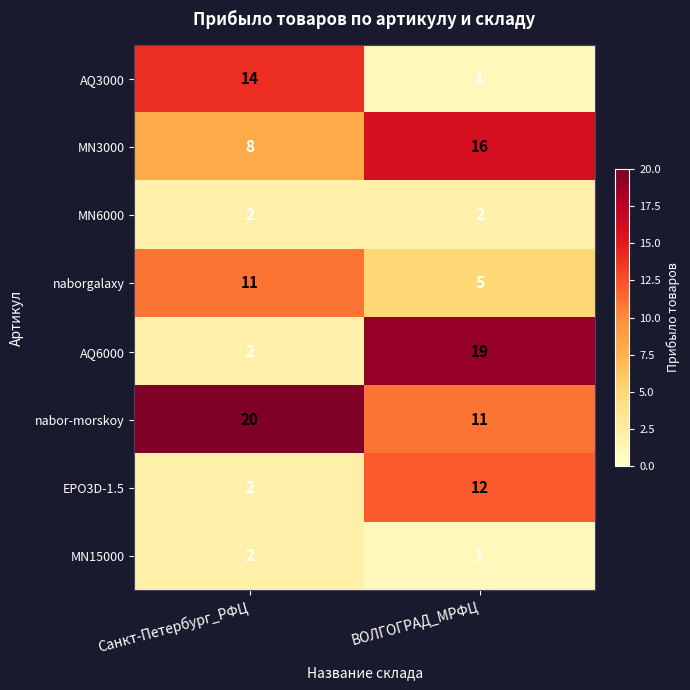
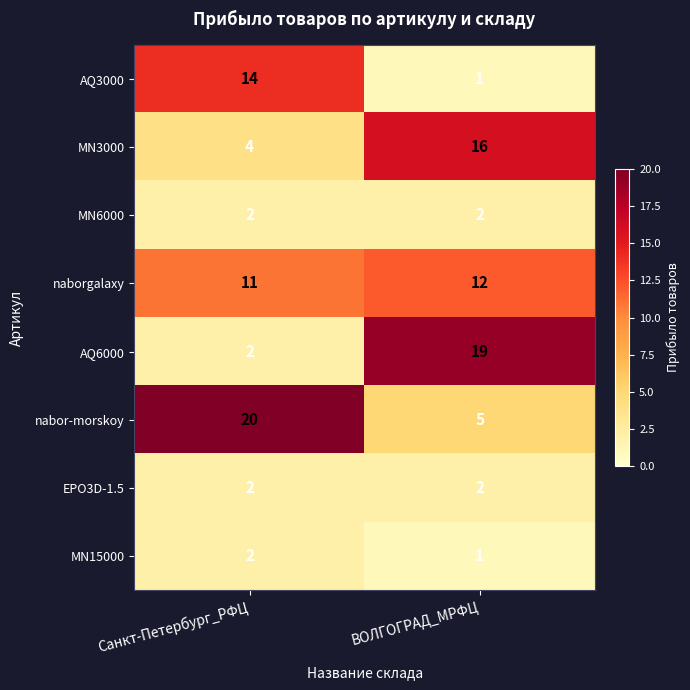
MN3000, Санкт-Петербург_РФЦ: 8 -> 4
naborgalaxy, ВОЛГОГРАД_МРФЦ: 5 -> 12
nabor-morskoy, ВОЛГОГРАД_МРФЦ: 11 -> 5
EPO3D-1.5, ВОЛГОГРАД_МРФЦ: 12 -> 2
